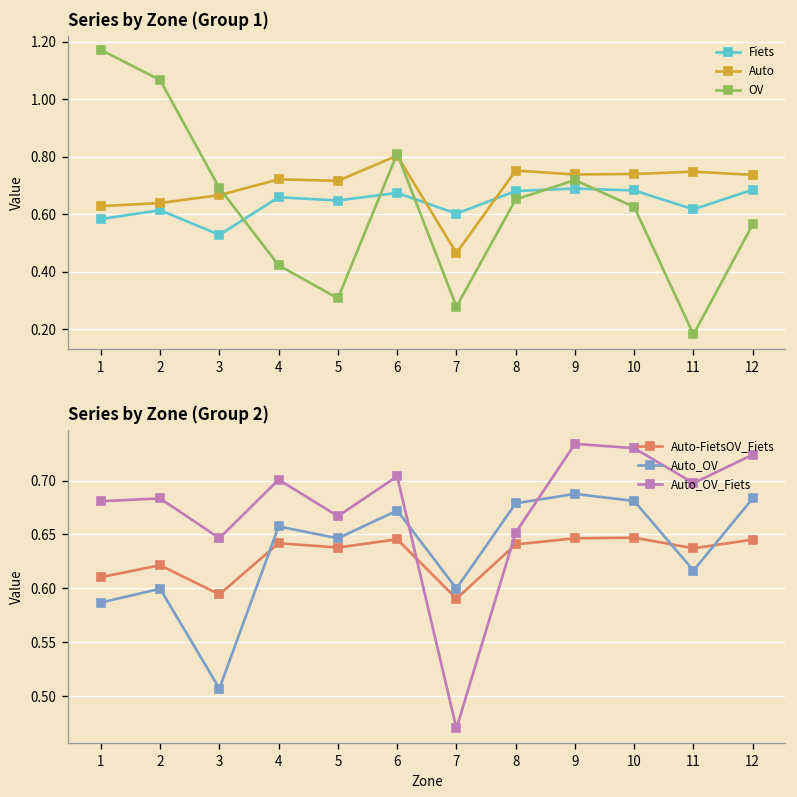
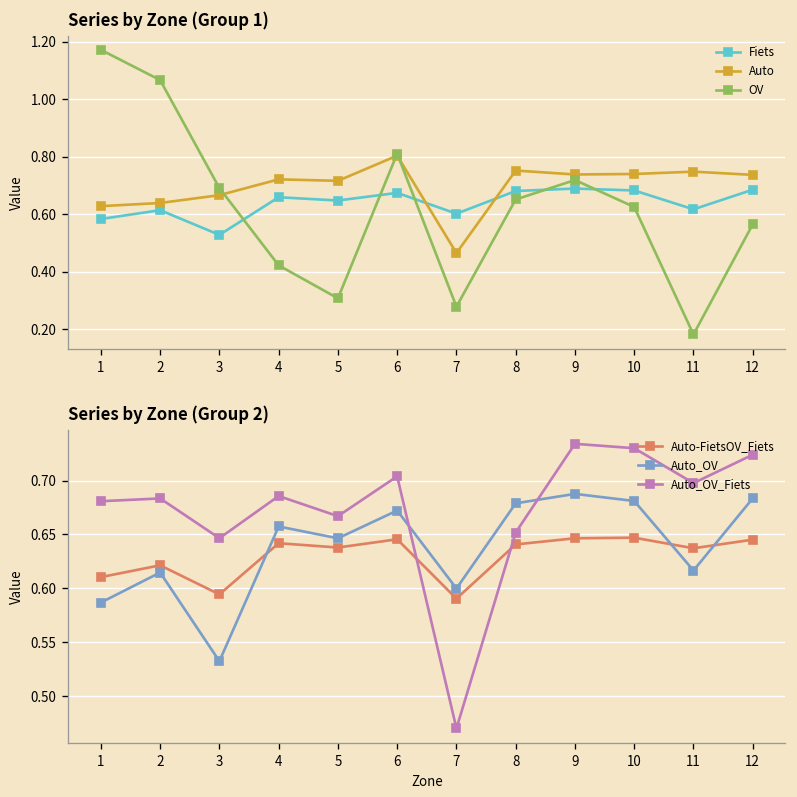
Series by Zone (Group 2), Auto_OV, 2: 0.60 -> 0.61
Series by Zone (Group 2), Auto_OV, 3: 0.51 -> 0.53
Series by Zone (Group 2), Auto_OV_Fiets, 4: 0.70 -> 0.69
